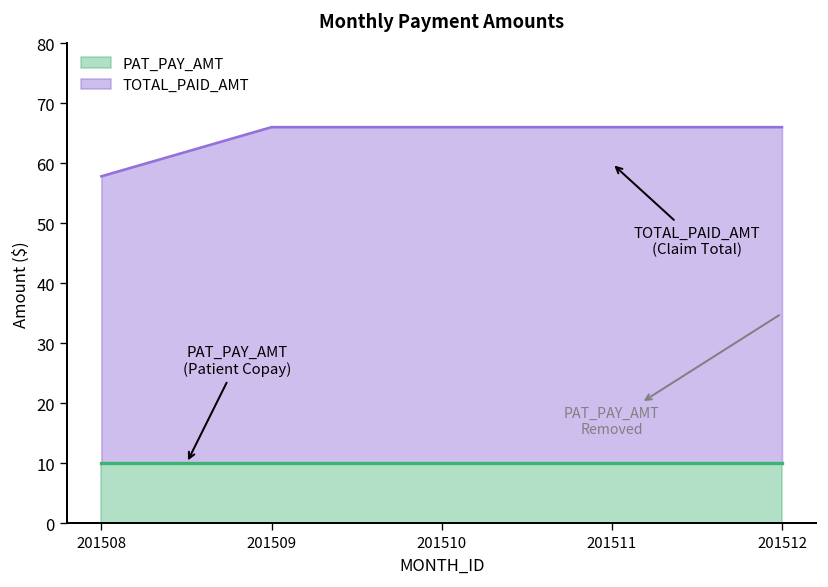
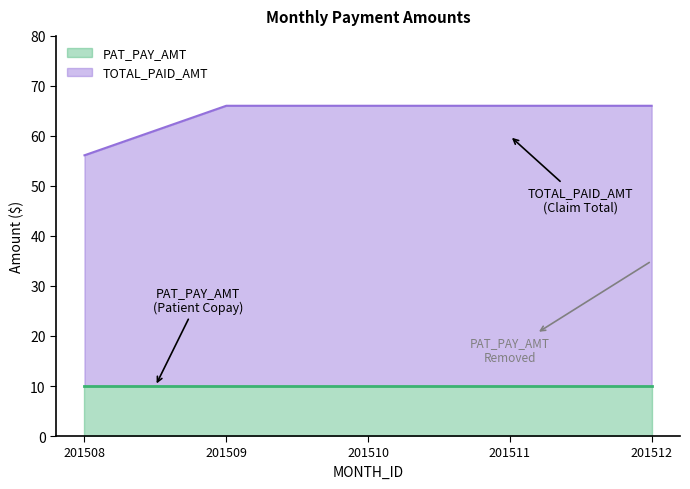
TOTAL_PAID_AMT, 201508: 58 -> 56
